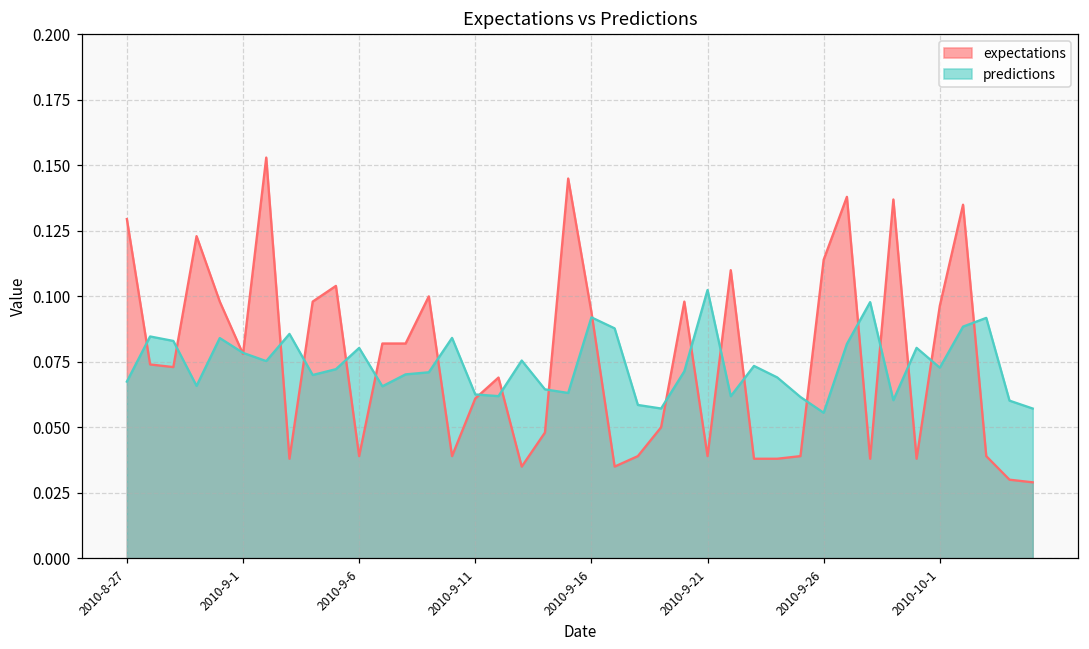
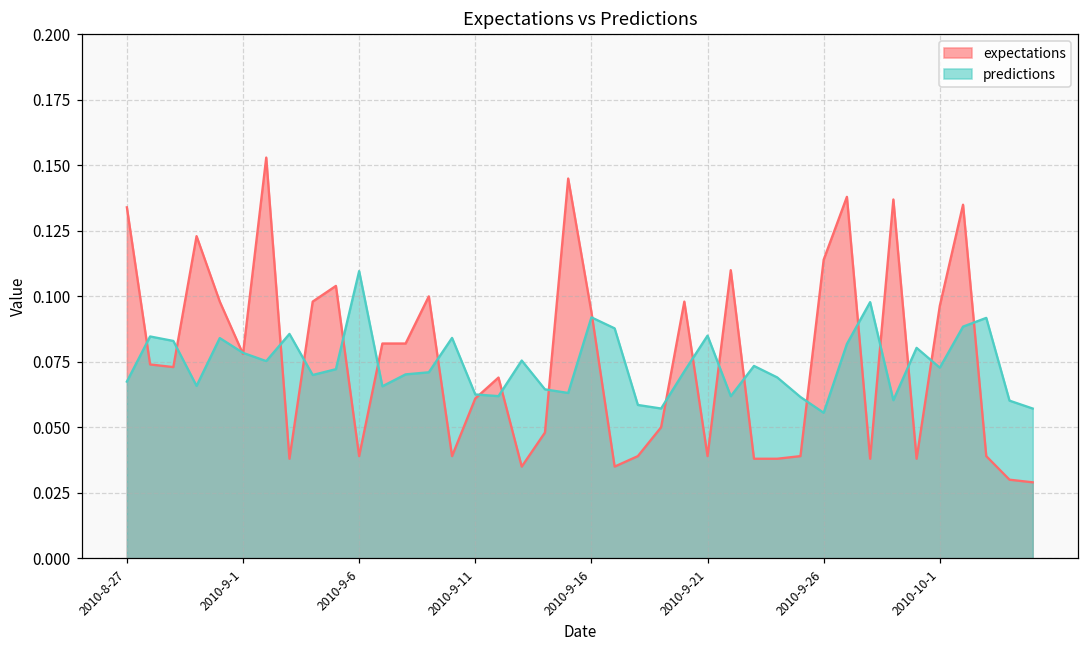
expectations, 2010-8-27: 0.130 -> 0.134
predictions, 2010-9-6: 0.080 -> 0.110
predictions, 2010-9-21: 0.102 -> 0.085
